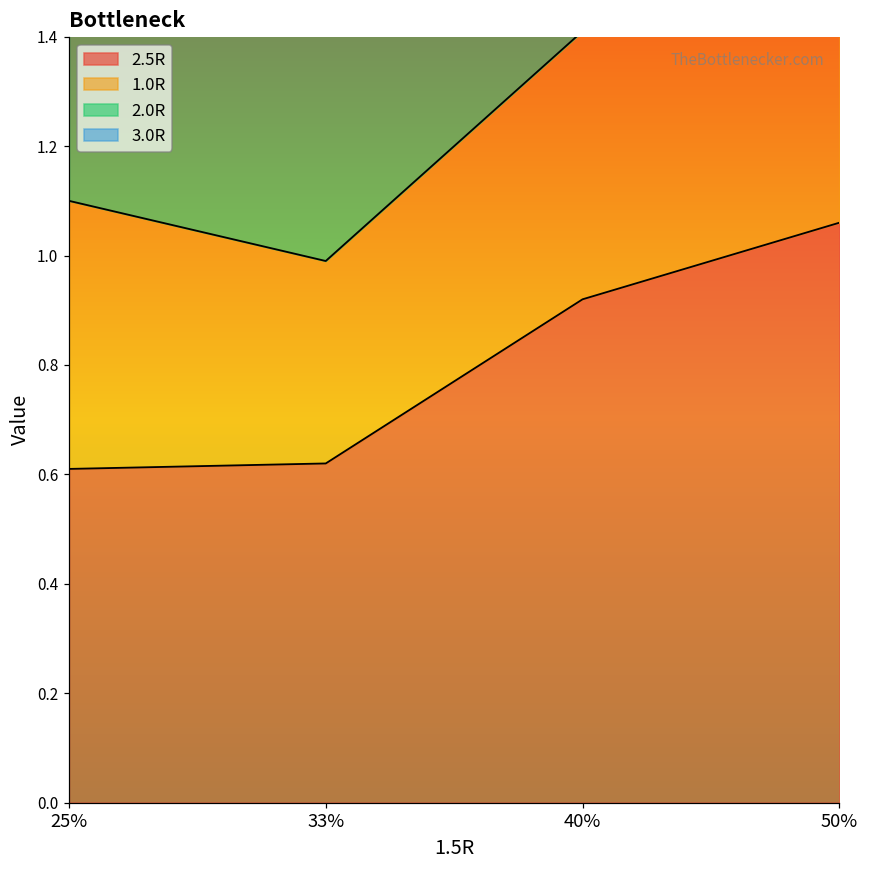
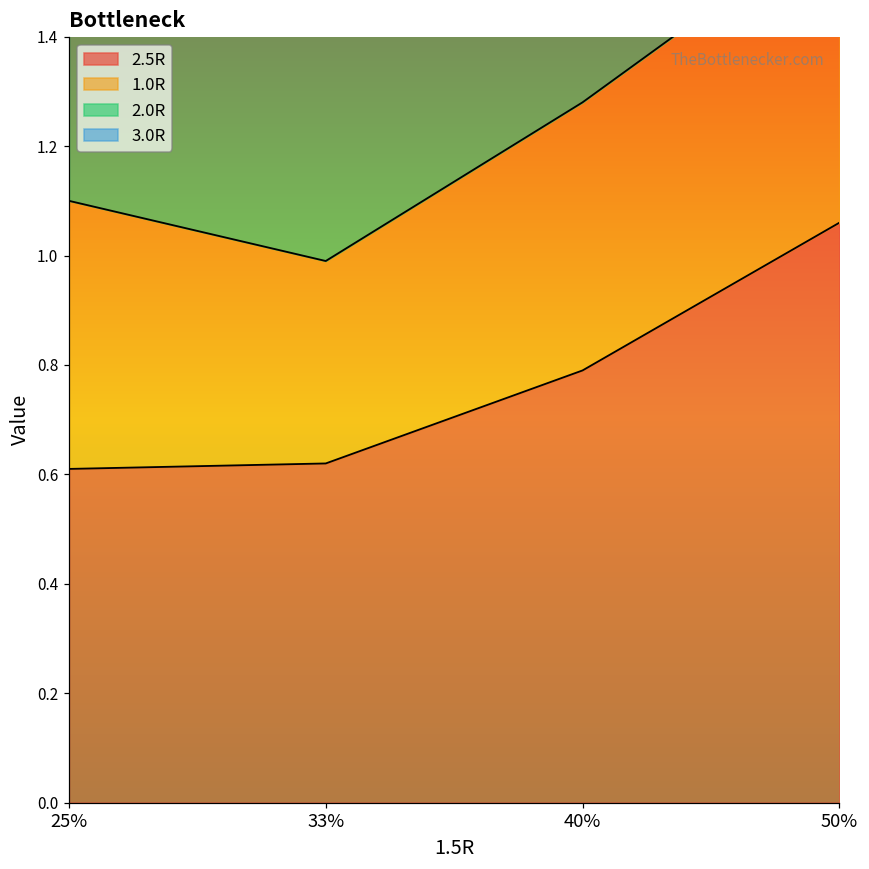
2.5R, 40%: 0.92 -> 0.79
